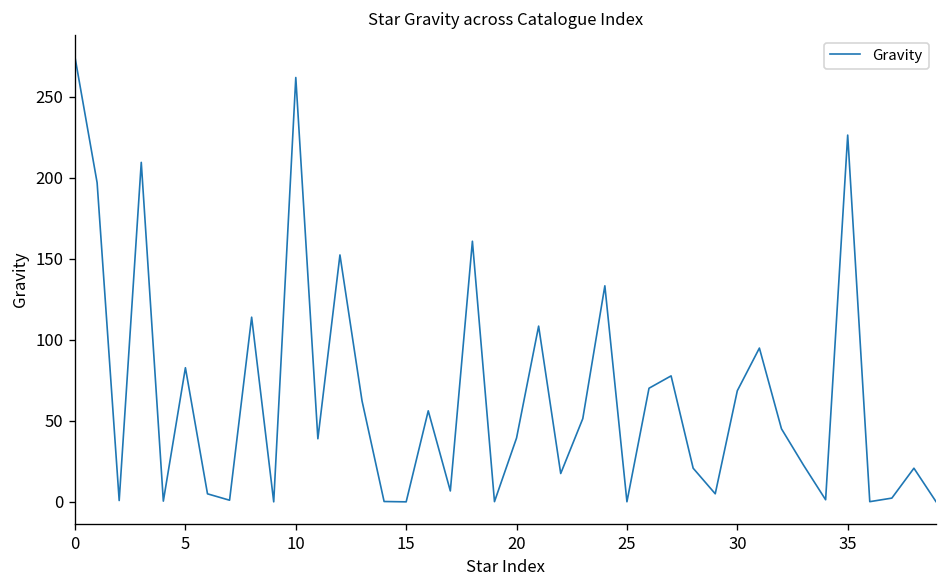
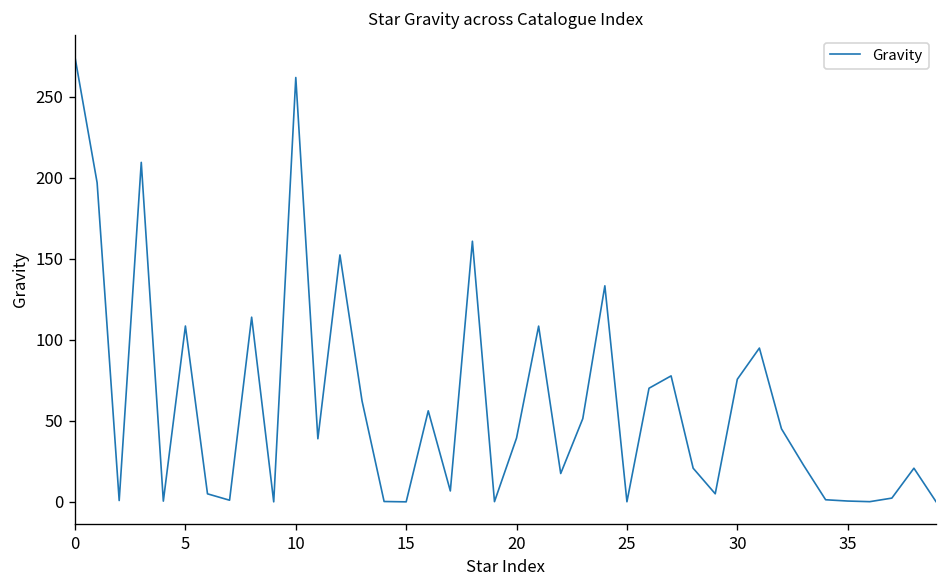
5: 83 -> 109
30: 69 -> 76
35: 226 -> 1
